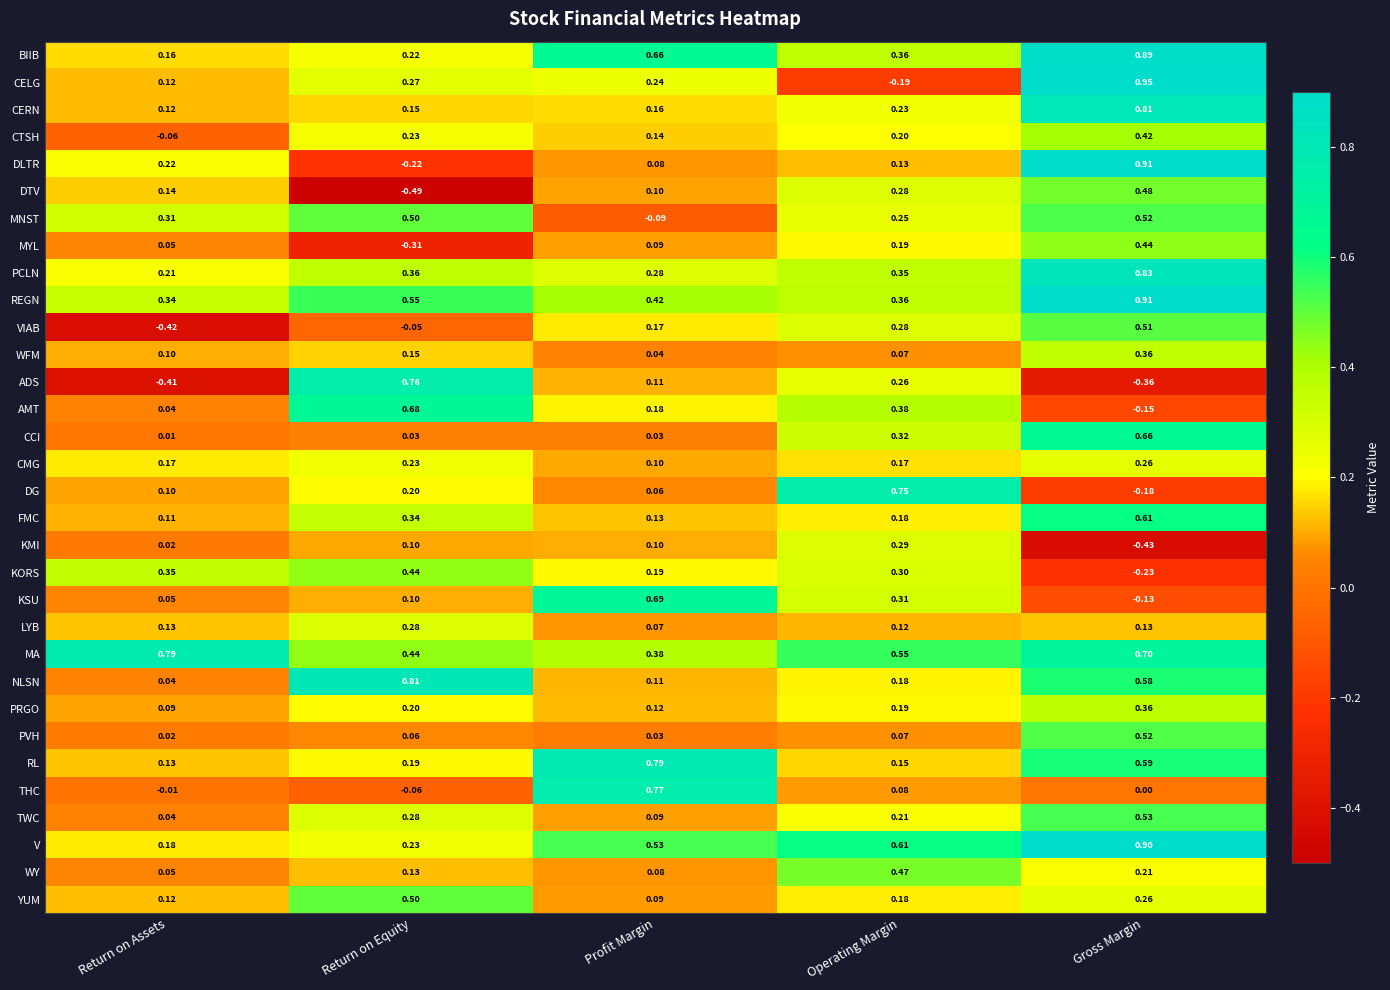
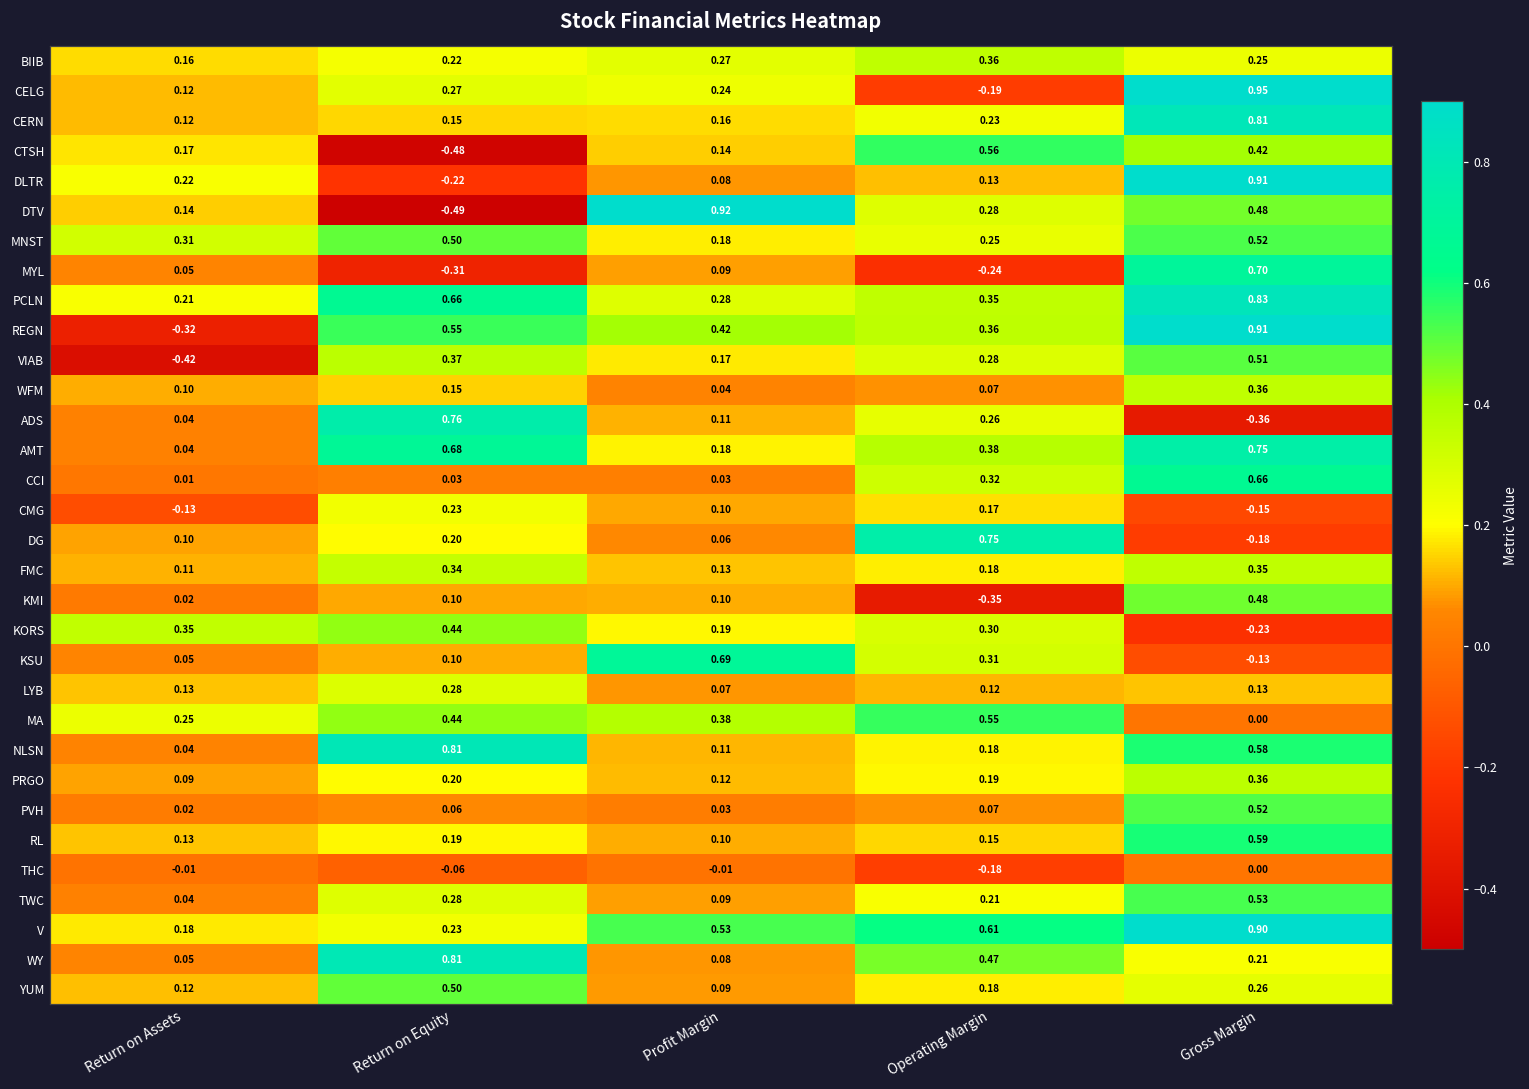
BIIB, Profit Margin: 0.66 -> 0.27
BIIB, Gross Margin: 0.89 -> 0.25
CTSH, Return on Assets: -0.06 -> 0.17
CTSH, Return on Equity: 0.23 -> -0.48
CTSH, Operating Margin: 0.20 -> 0.56
DTV, Profit Margin: 0.10 -> 0.92
MNST, Profit Margin: -0.09 -> 0.18
MYL, Operating Margin: 0.19 -> -0.24
MYL, Gross Margin: 0.44 -> 0.70
PCLN, Return on Equity: 0.36 -> 0.66
REGN, Return on Assets: 0.34 -> -0.32
VIAB, Return on Equity: -0.05 -> 0.37
ADS, Return on Assets: -0.41 -> 0.04
AMT, Gross Margin: -0.15 -> 0.75
CMG, Return on Assets: 0.17 -> -0.13
CMG, Gross Margin: 0.26 -> -0.15
FMC, Gross Margin: 0.61 -> 0.35
KMI, Operating Margin: 0.29 -> -0.35
KMI, Gross Margin: -0.43 -> 0.48
MA, Return on Assets: 0.79 -> 0.25
MA, Gross Margin: 0.70 -> 0.00
RL, Profit Margin: 0.79 -> 0.10
THC, Profit Margin: 0.77 -> -0.01
THC, Operating Margin: 0.08 -> -0.18
WY, Return on Equity: 0.13 -> 0.81
